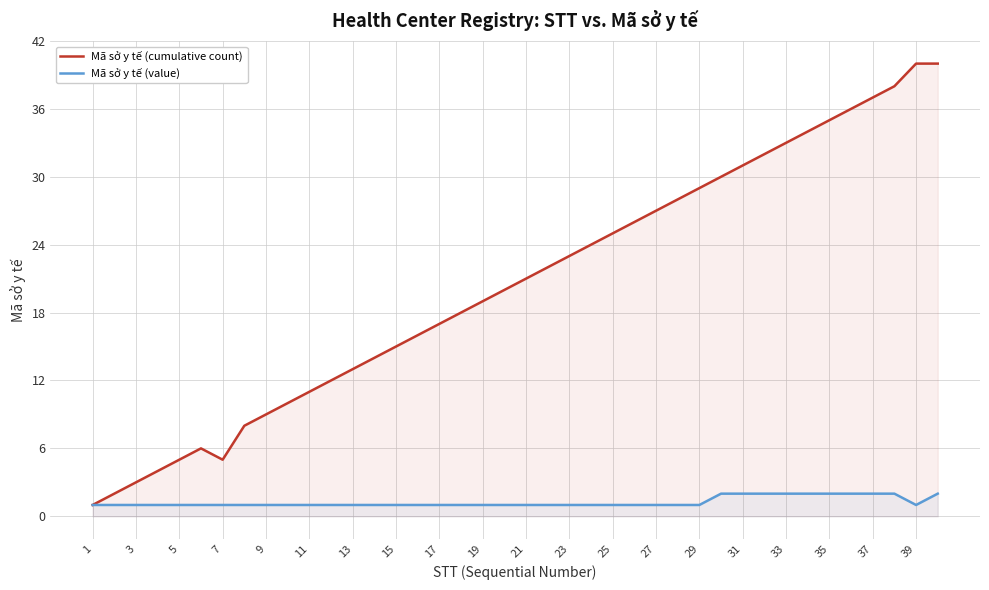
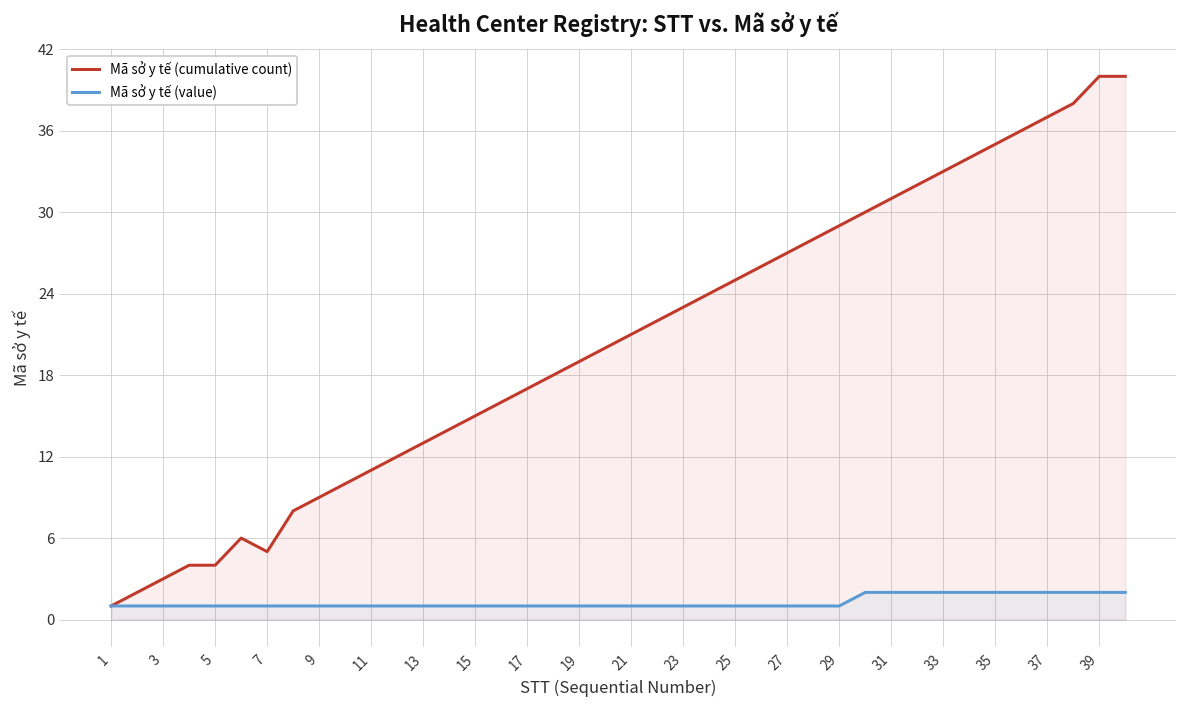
Mã sở y tế (cumulative count), 5: 5 -> 4
Mã sở y tế (value), 39: 1 -> 2
